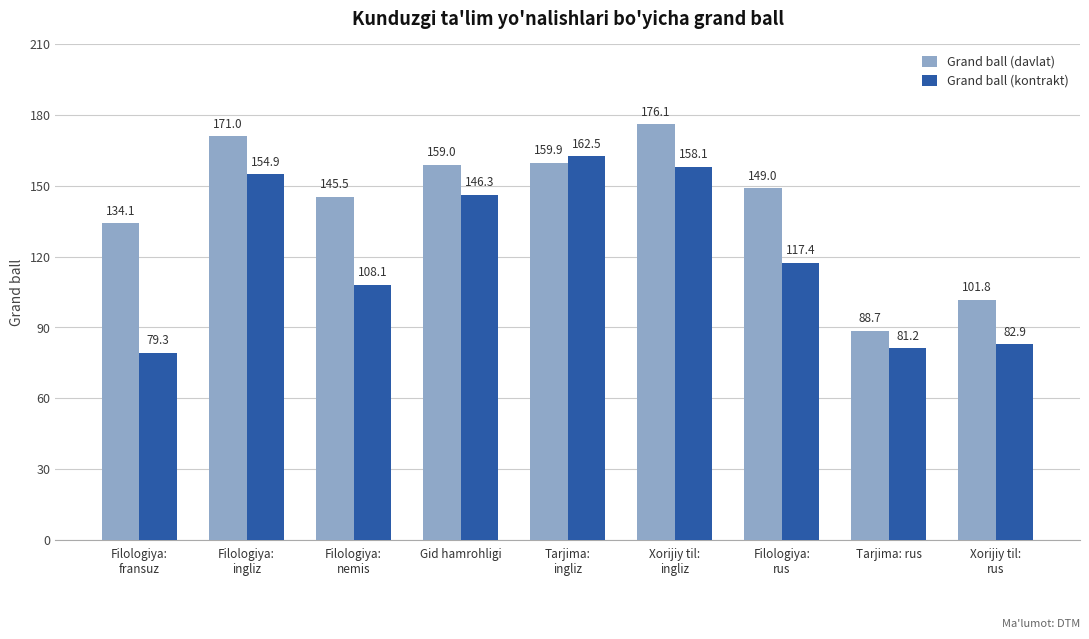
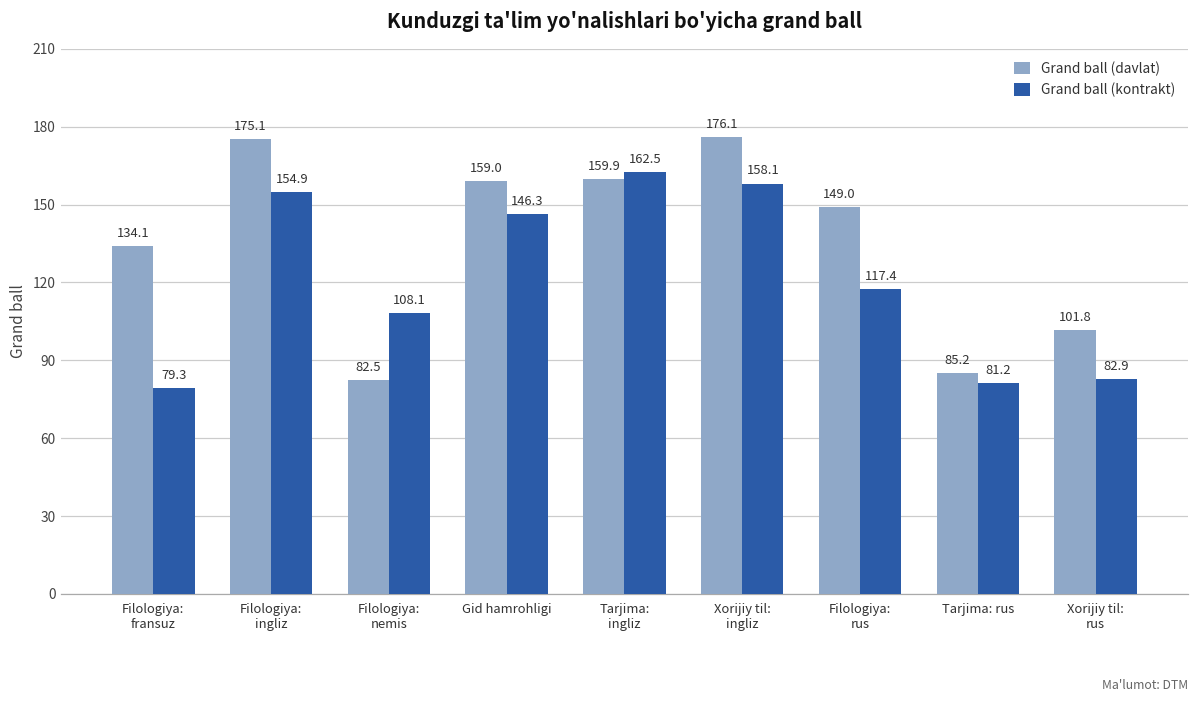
Grand ball (davlat), Filologiya: ingliz: 171.0 -> 175.1
Grand ball (davlat), Filologiya: nemis: 145.5 -> 82.5
Grand ball (davlat), Tarjima: rus: 88.7 -> 85.2
